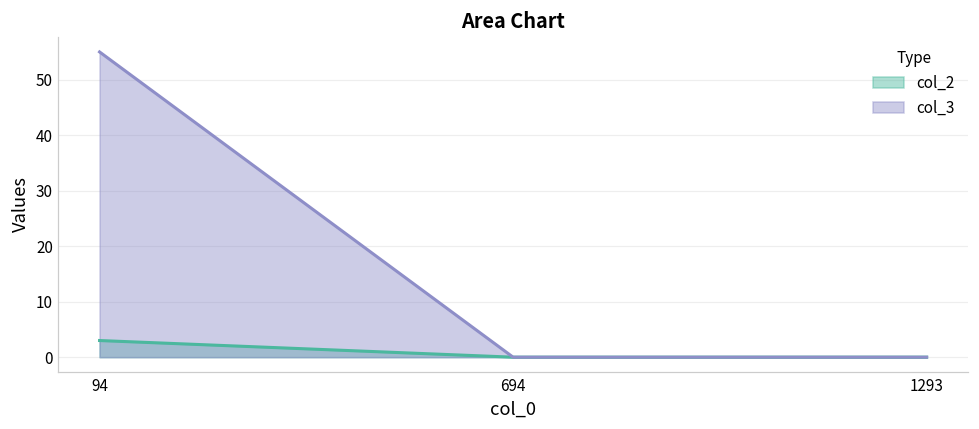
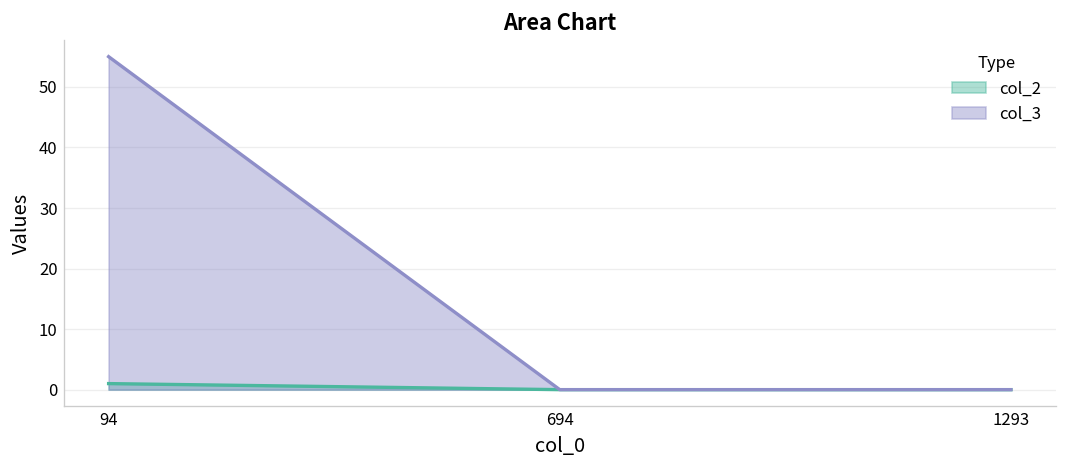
col_2, 94: 3 -> 1
